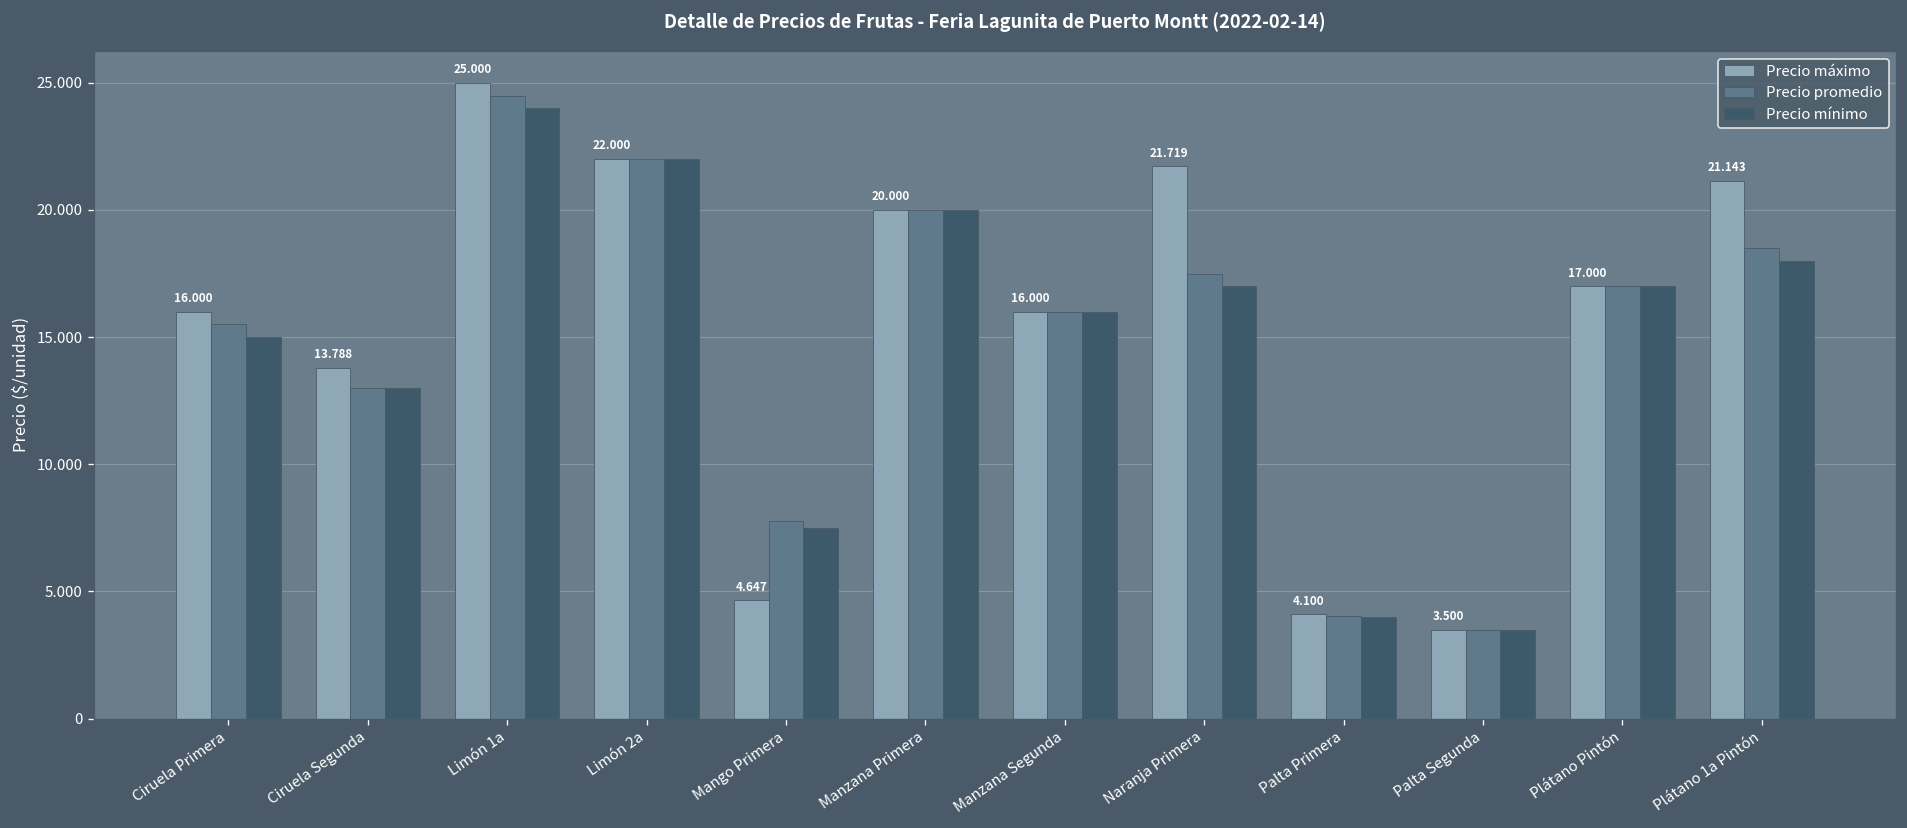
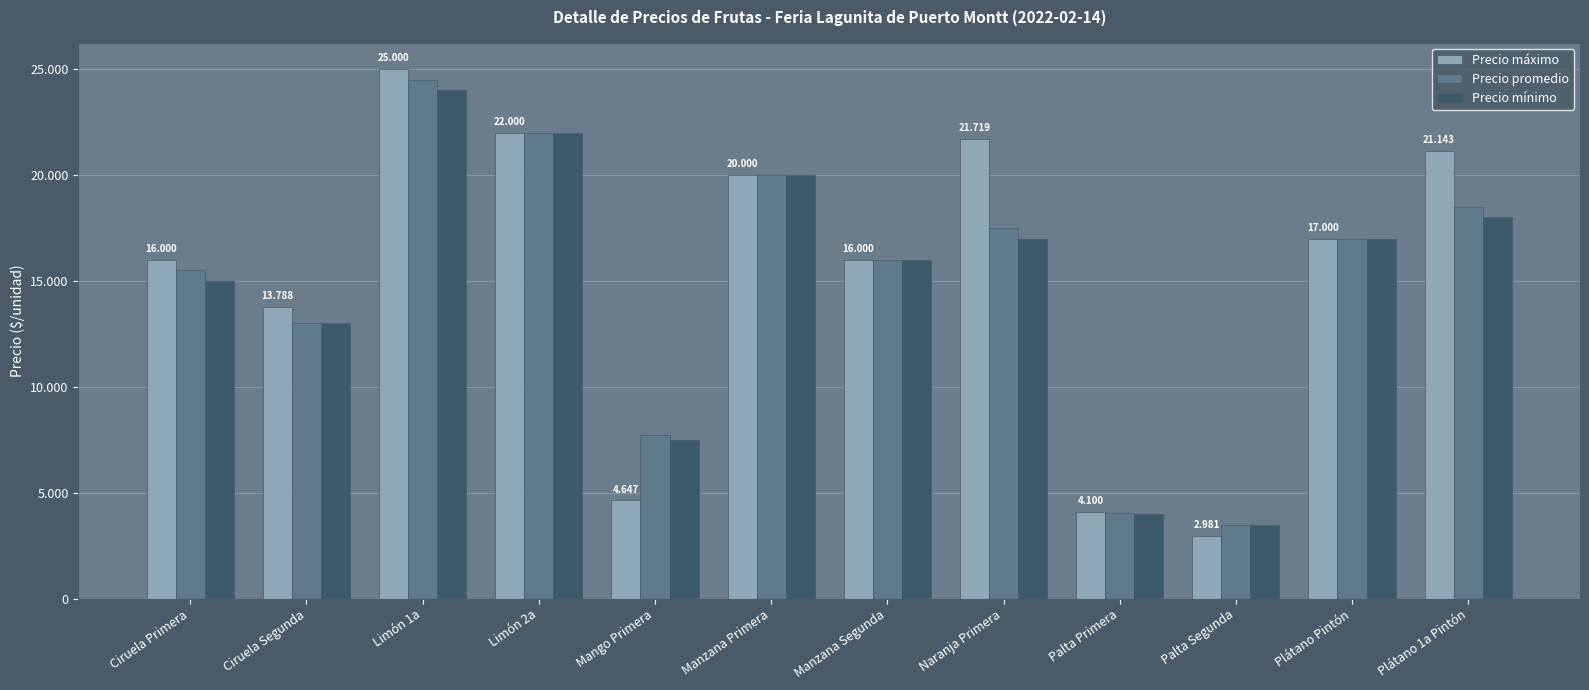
Precio máximo, Palta Segunda: 3.500 -> 2.981
